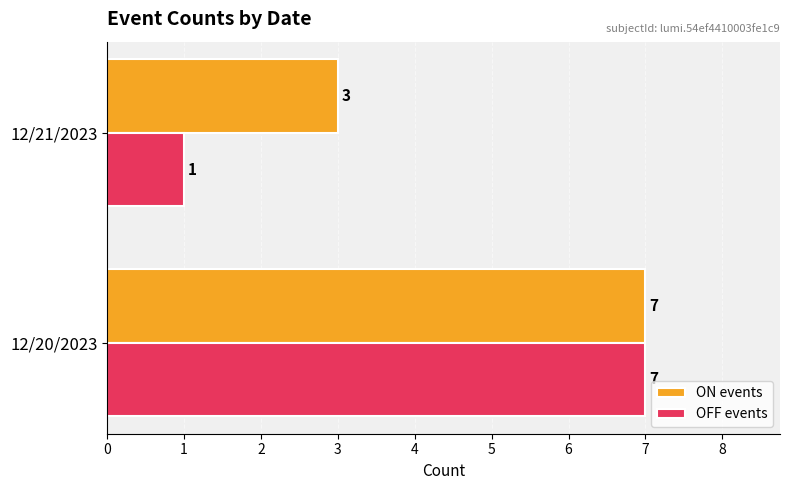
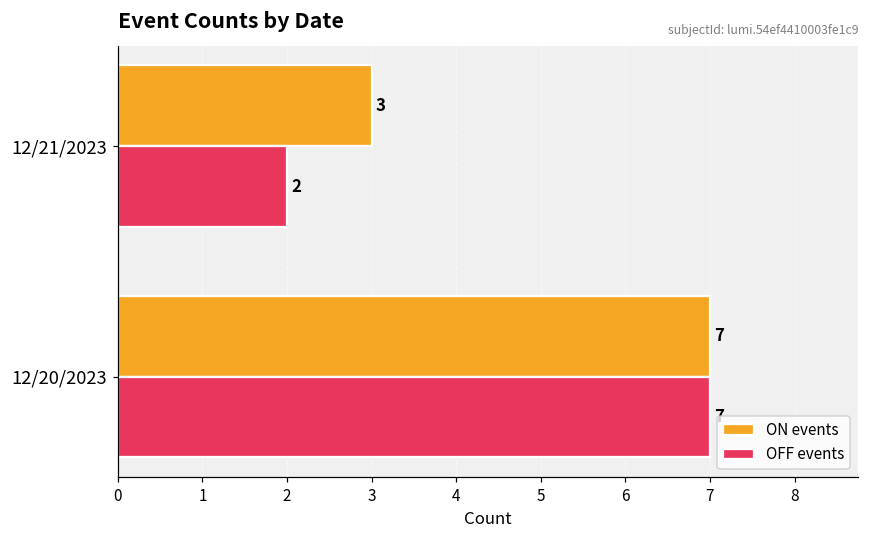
OFF events, 12/21/2023: 1 -> 2
